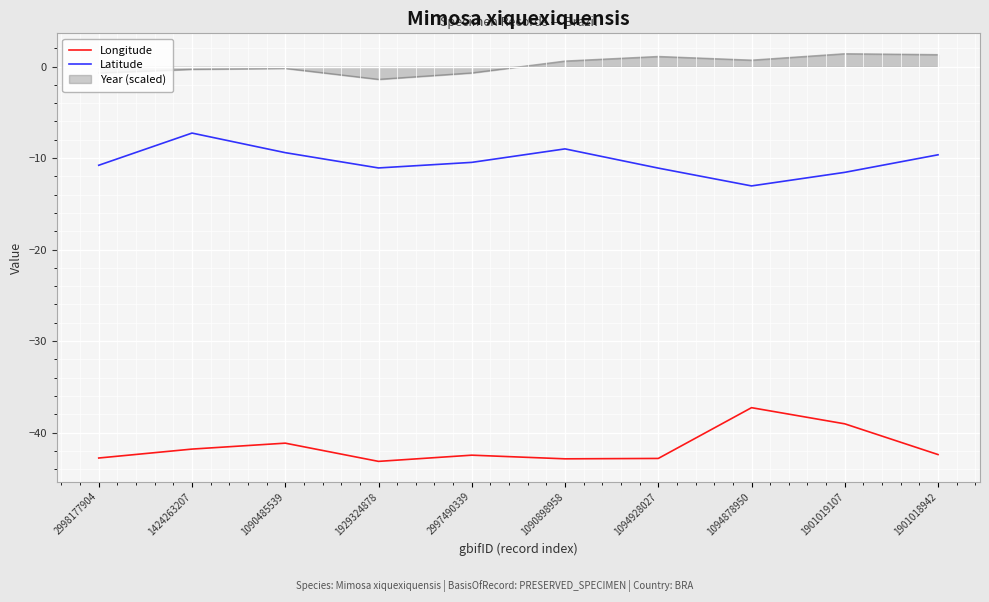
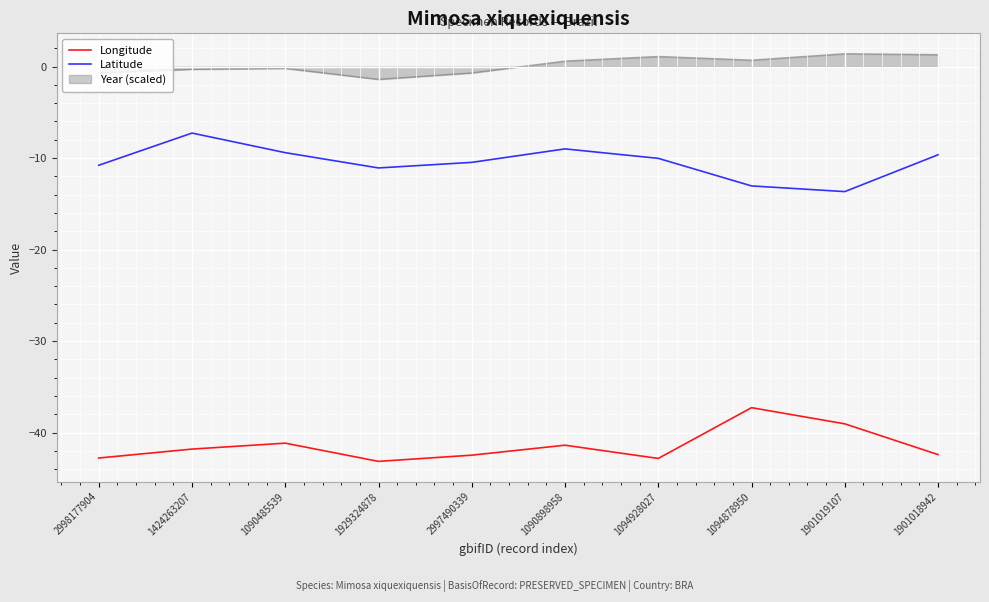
Longitude, 1090898958: -43 -> -41
Latitude, 1094928027: -11 -> -10
Latitude, 1901019107: -12 -> -14
